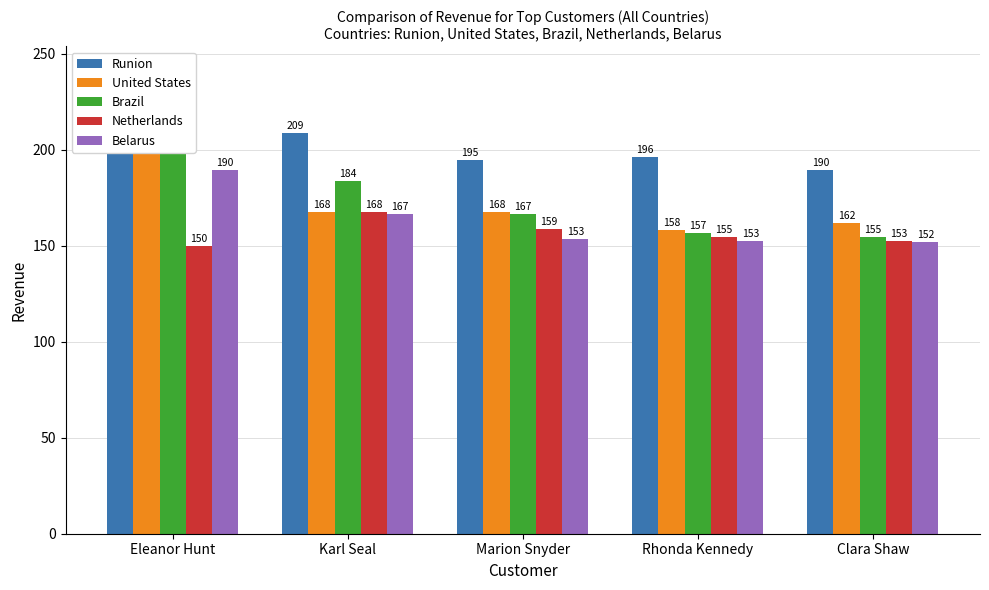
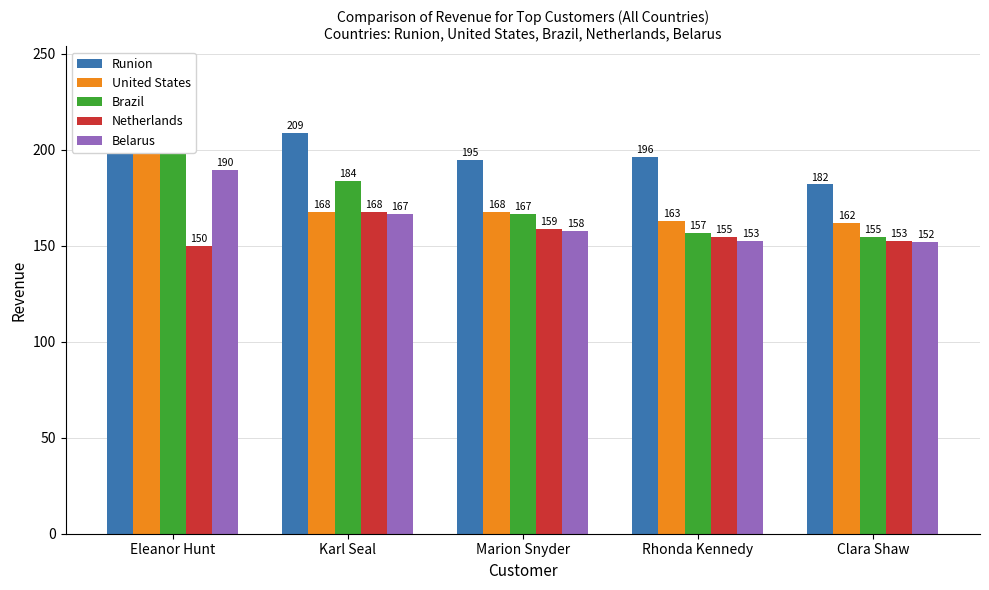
Belarus, Marion Snyder: 153 -> 158
United States, Rhonda Kennedy: 158 -> 163
Runion, Clara Shaw: 190 -> 182
